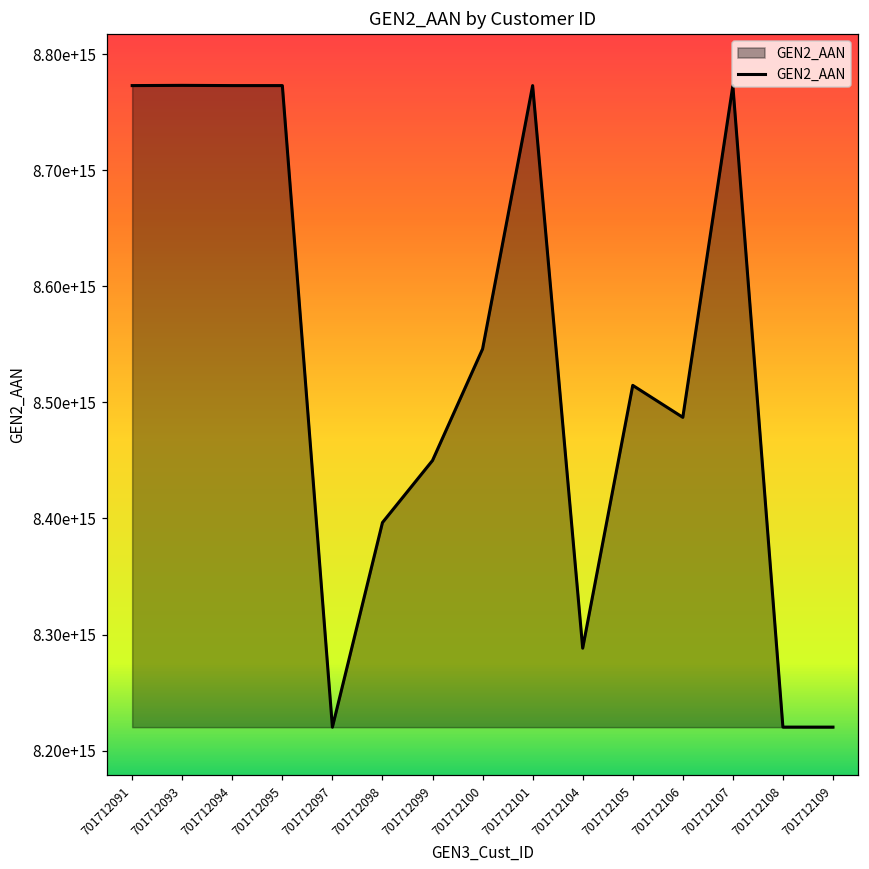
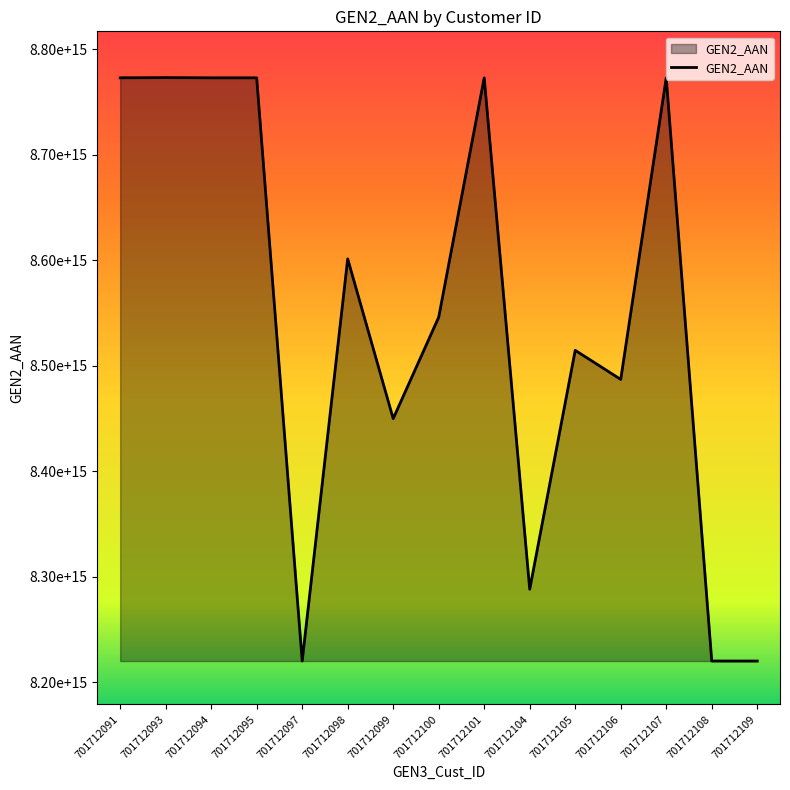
701712098: 8397000000000000 -> 8601000000000000
